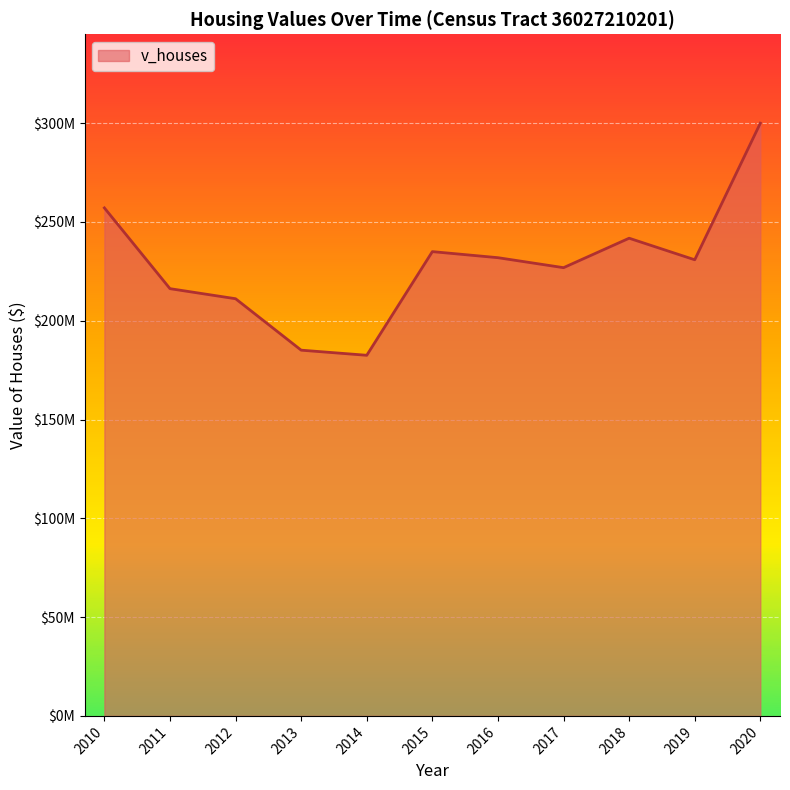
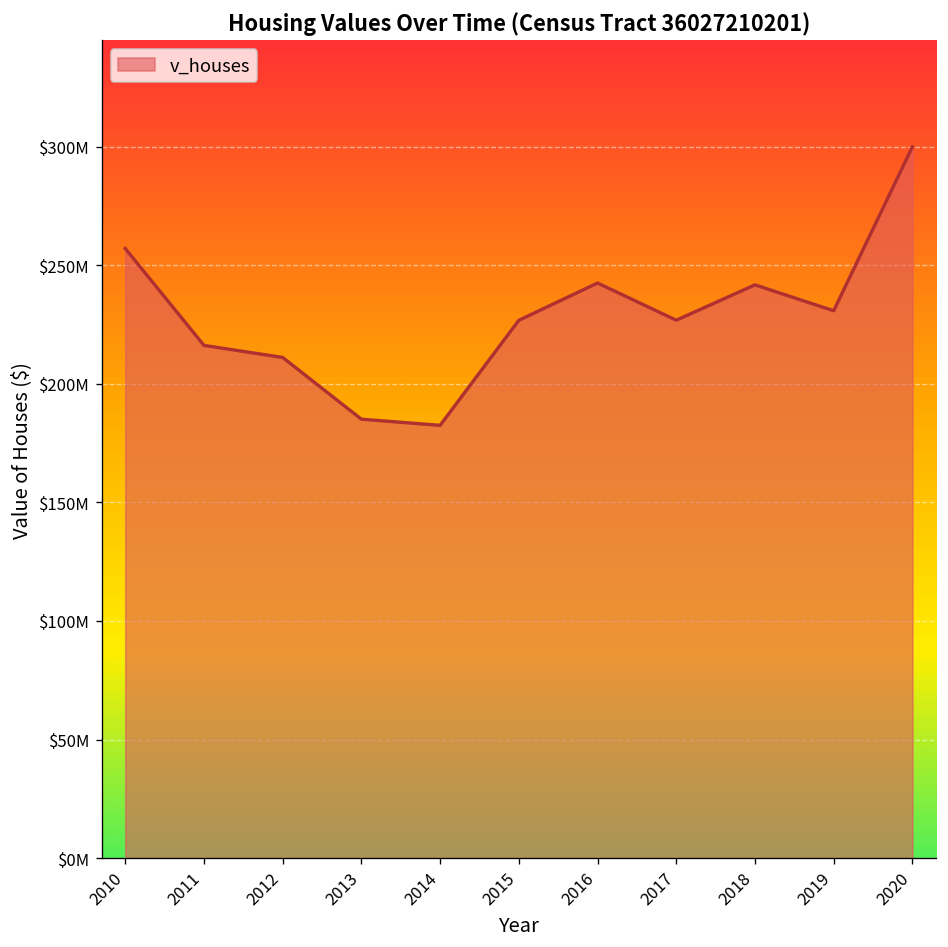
2015: $235000000 -> $227000000
2016: $232000000 -> $243000000
